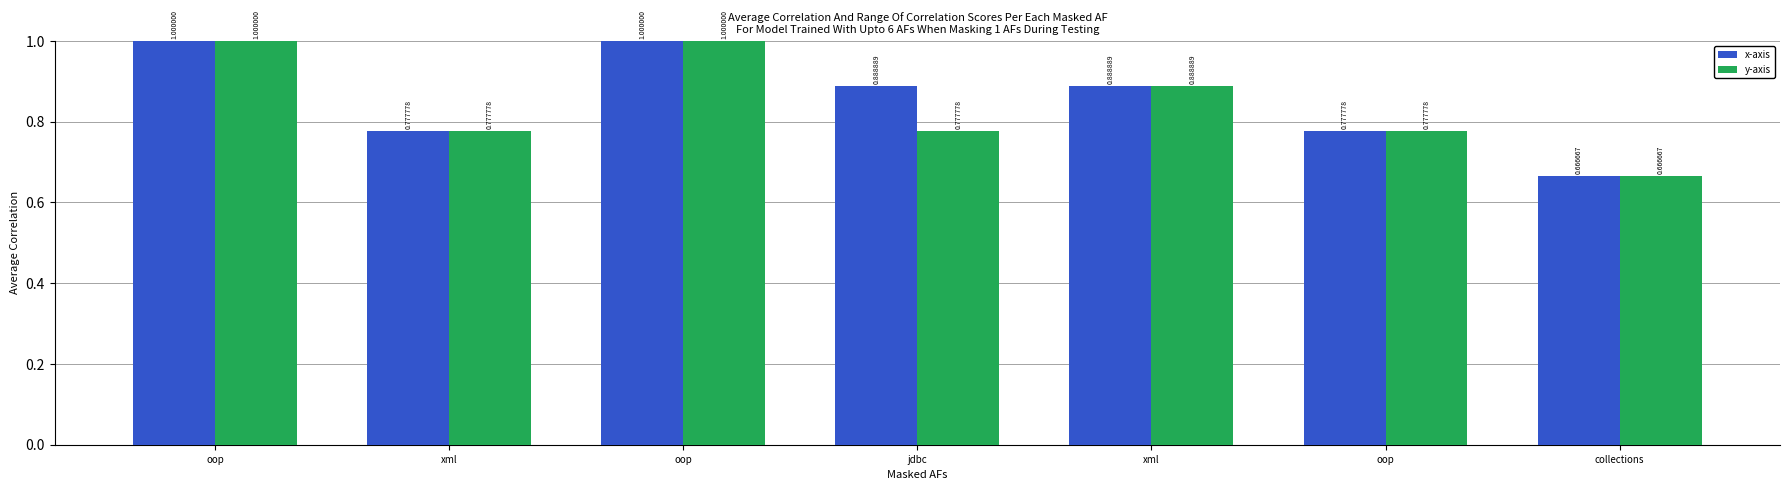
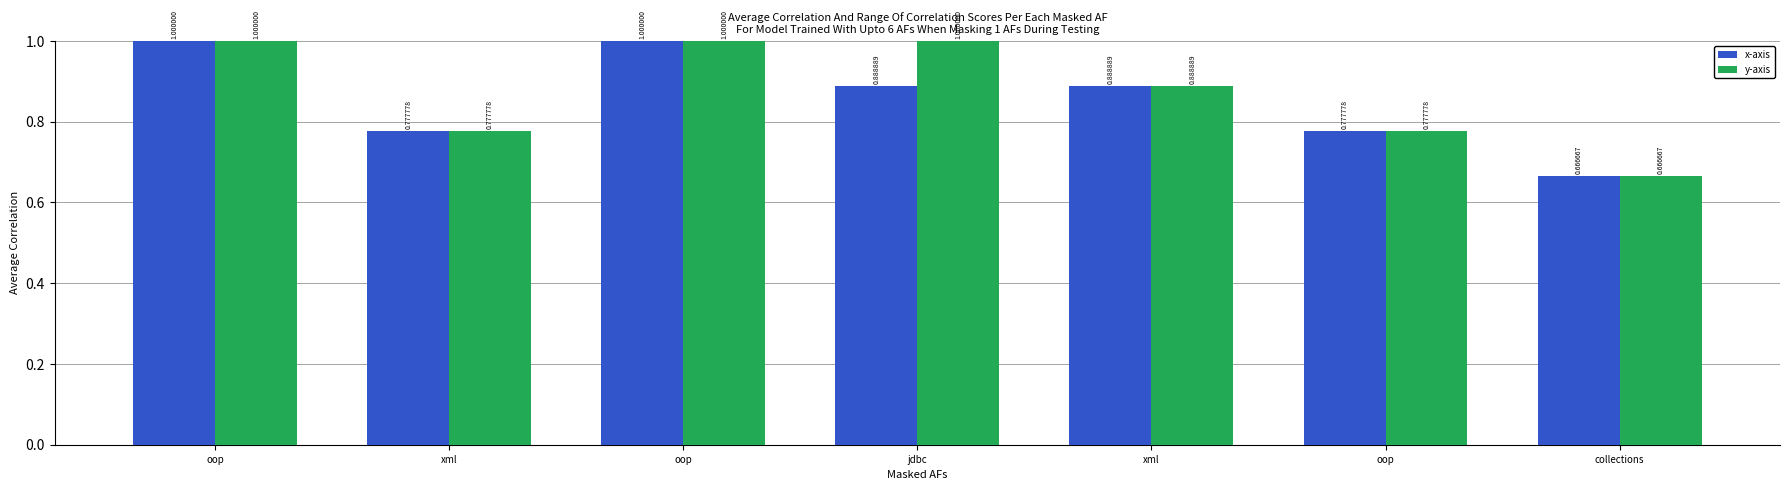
y-axis, jdbc: 0.777778 -> 1.000000
